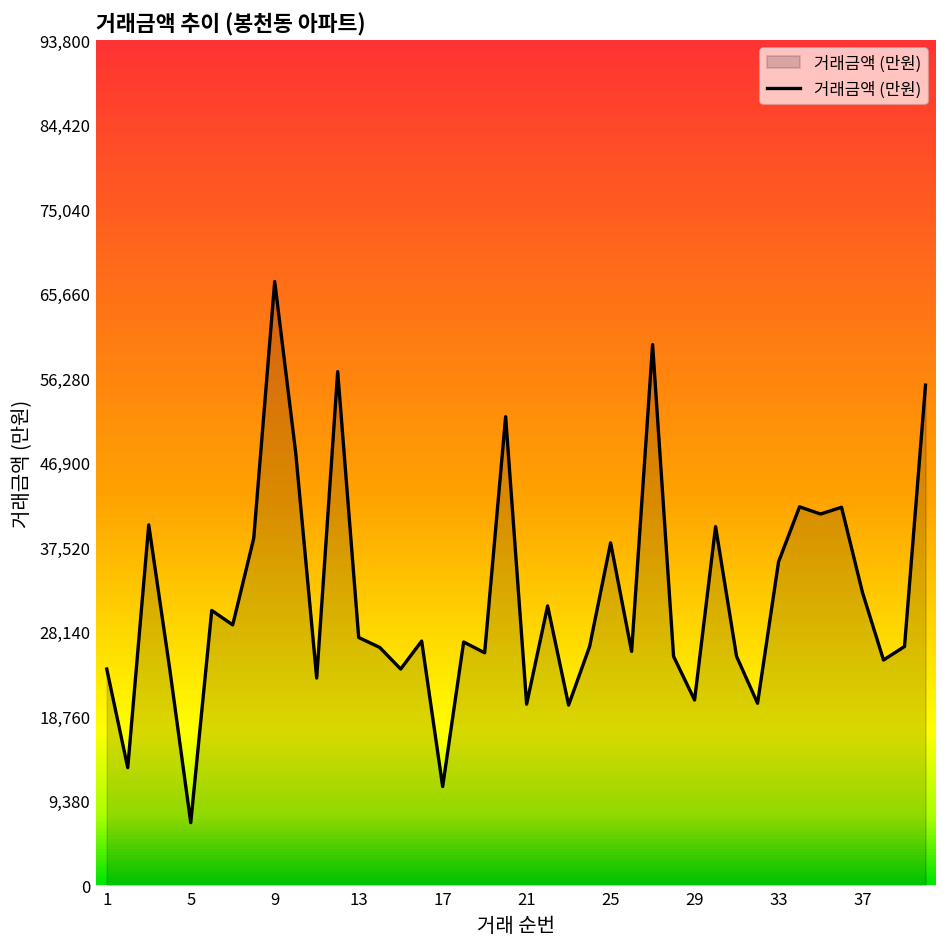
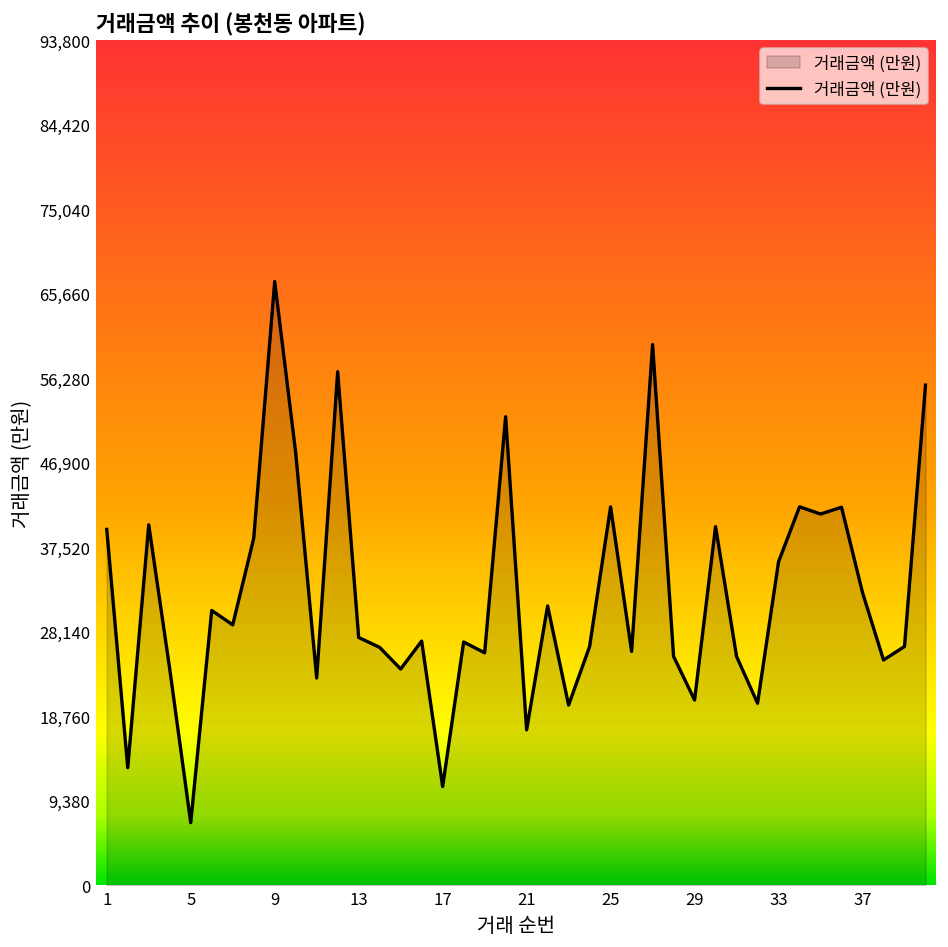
1: 24,000 -> 39,000
21: 20,000 -> 17,000
25: 38,000 -> 42,000
